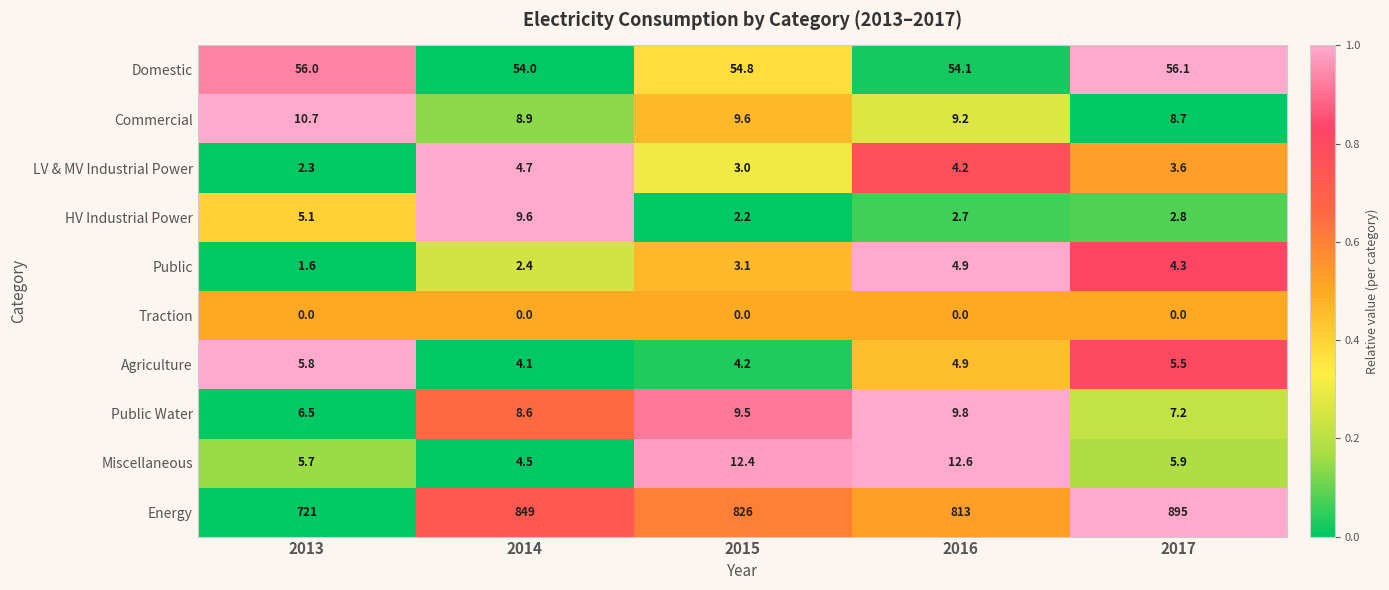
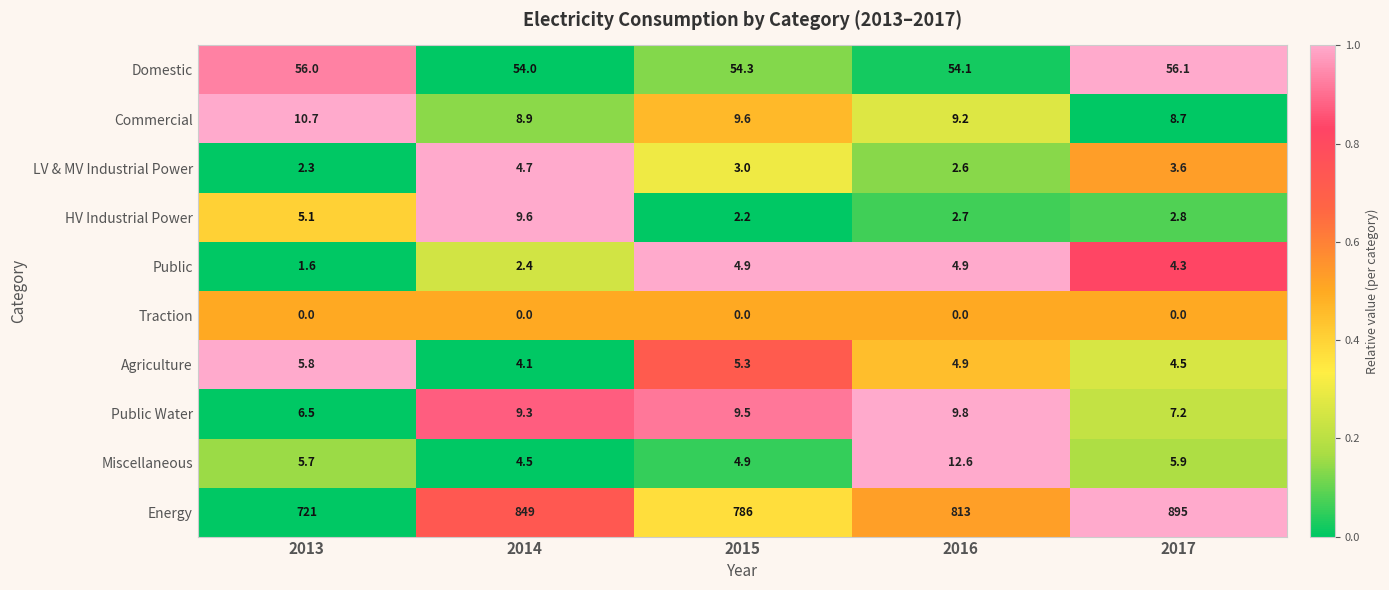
Domestic, 2015: 54.8 -> 54.3
LV & MV Industrial Power, 2016: 4.2 -> 2.6
Public, 2015: 3.1 -> 4.9
Agriculture, 2015: 4.2 -> 5.3
Agriculture, 2017: 5.5 -> 4.5
Public Water, 2014: 8.6 -> 9.3
Miscellaneous, 2015: 12.4 -> 4.9
Energy, 2015: 826 -> 786
